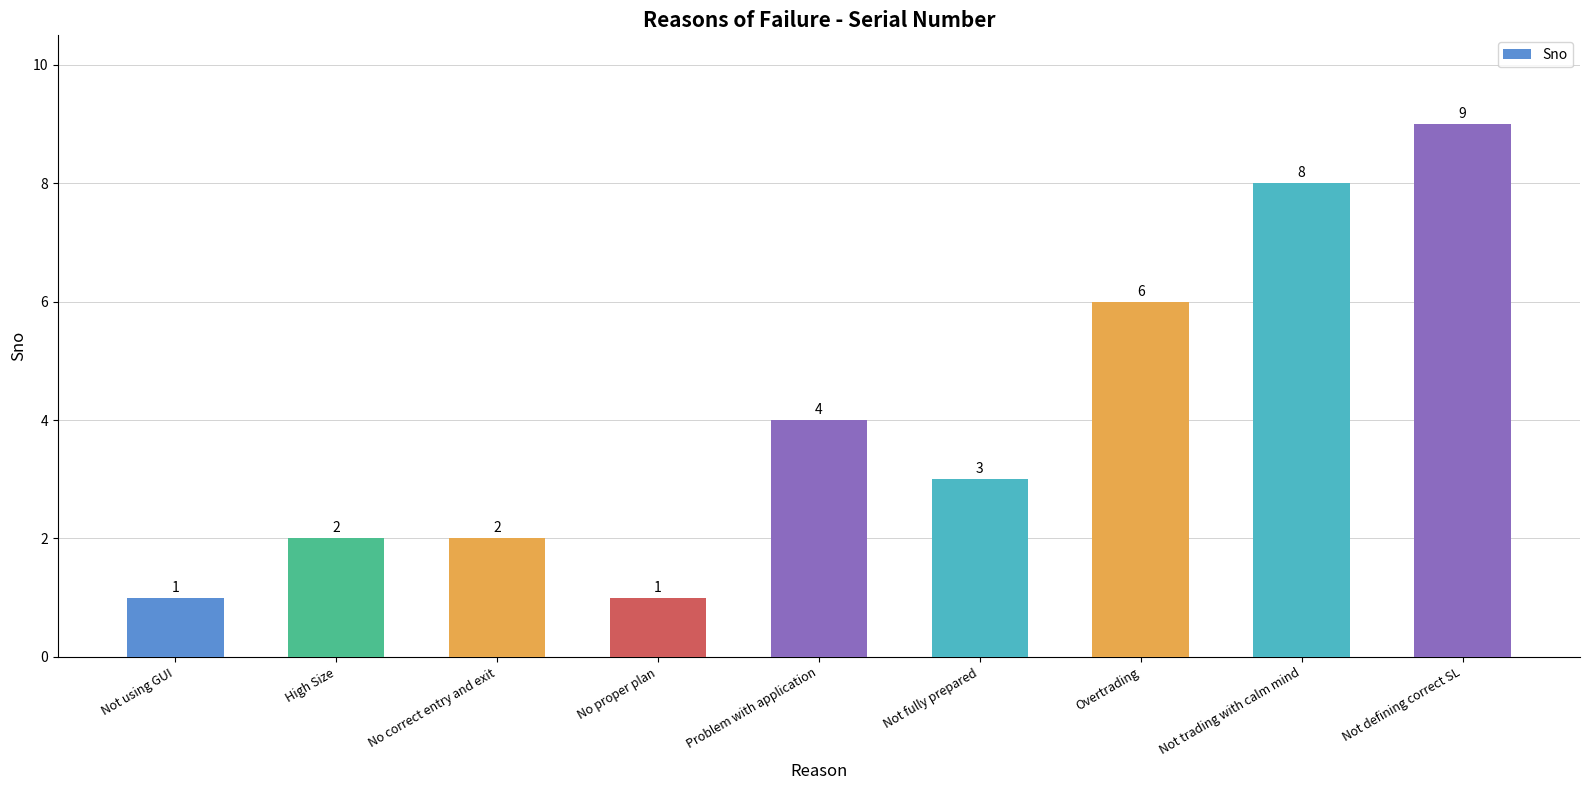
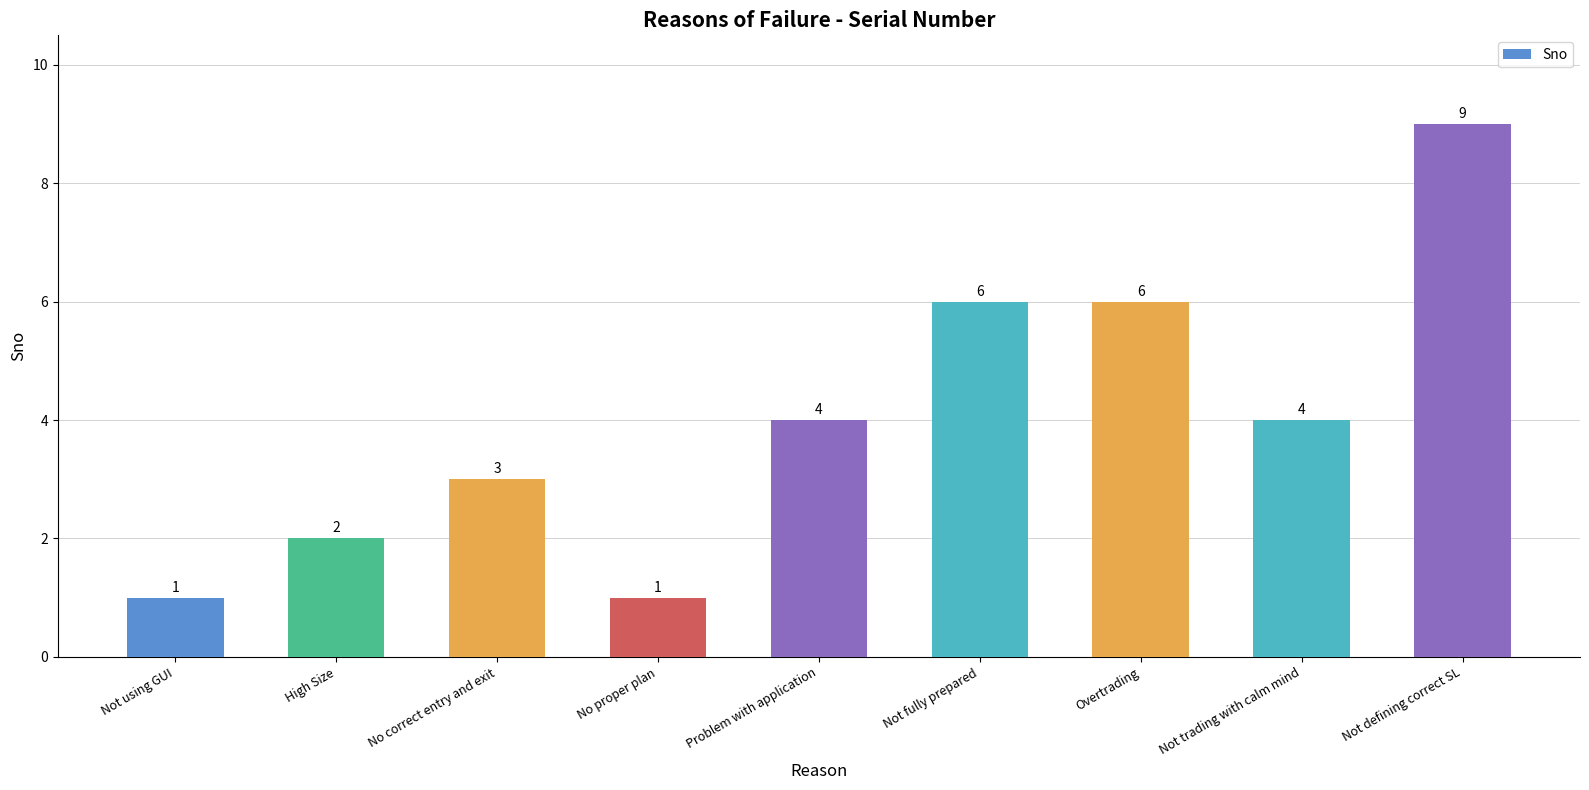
No correct entry and exit: 2 -> 3
Not fully prepared: 3 -> 6
Not trading with calm mind: 8 -> 4
